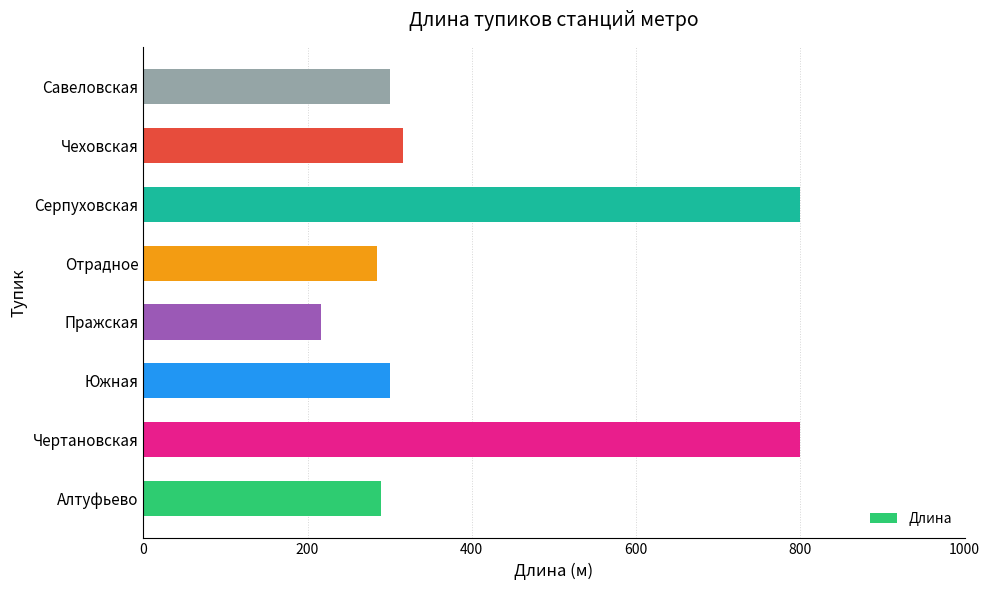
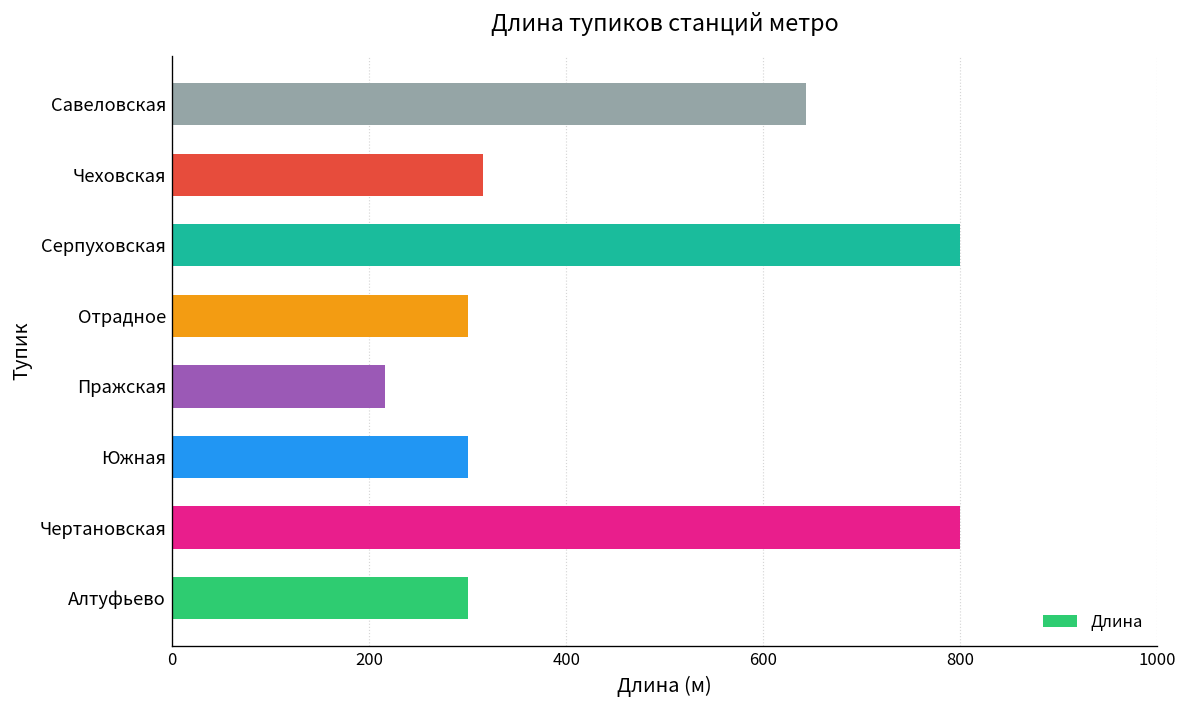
Савеловская: 300 -> 640
Отрадное: 290 -> 300
Алтуфьево: 290 -> 300
